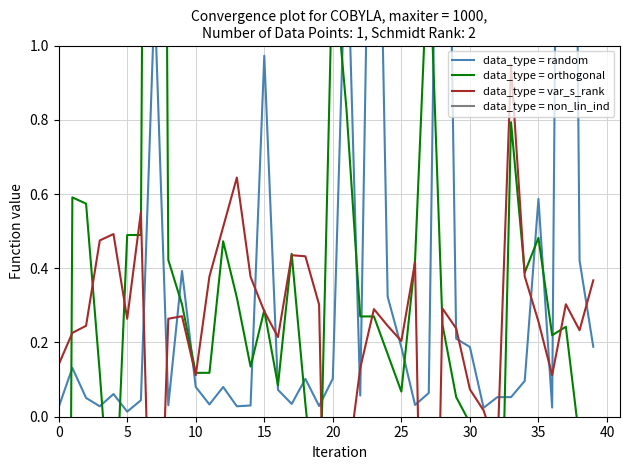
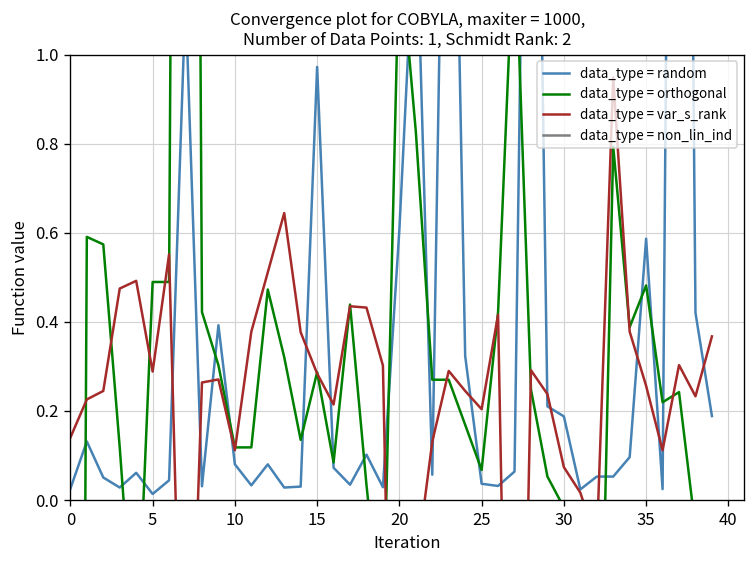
data_type = var_s_rank, 5: 0.26 -> 0.29
data_type = random, 20: 0.10 -> 0.61
data_type = random, 25: 0.19 -> 0.04
